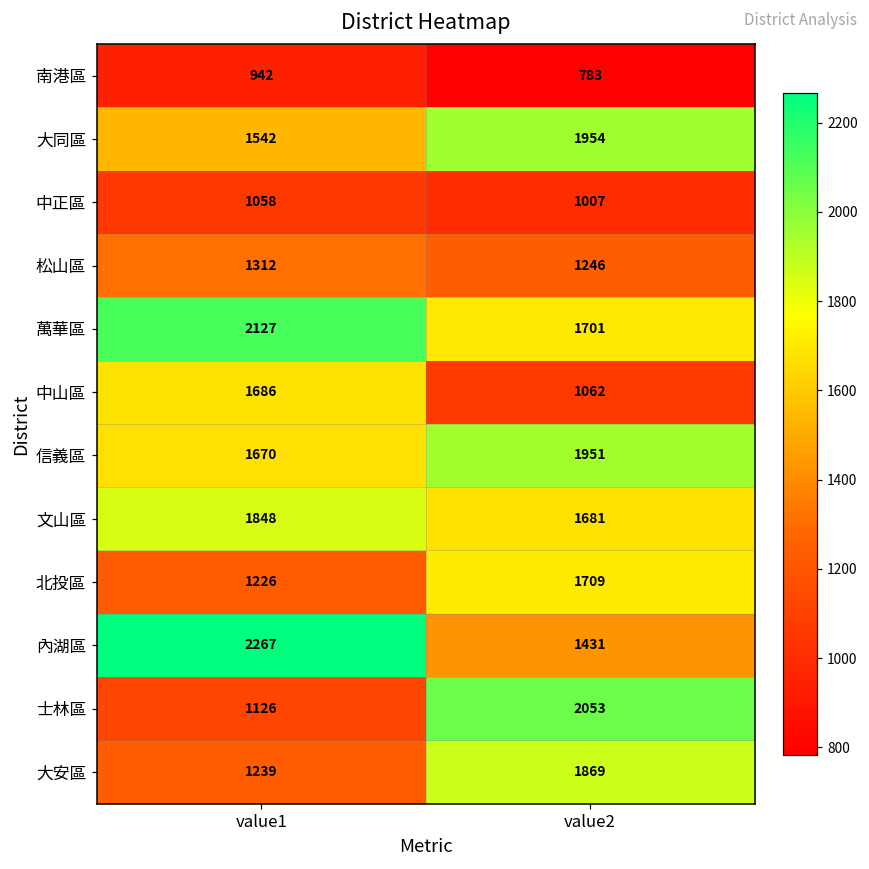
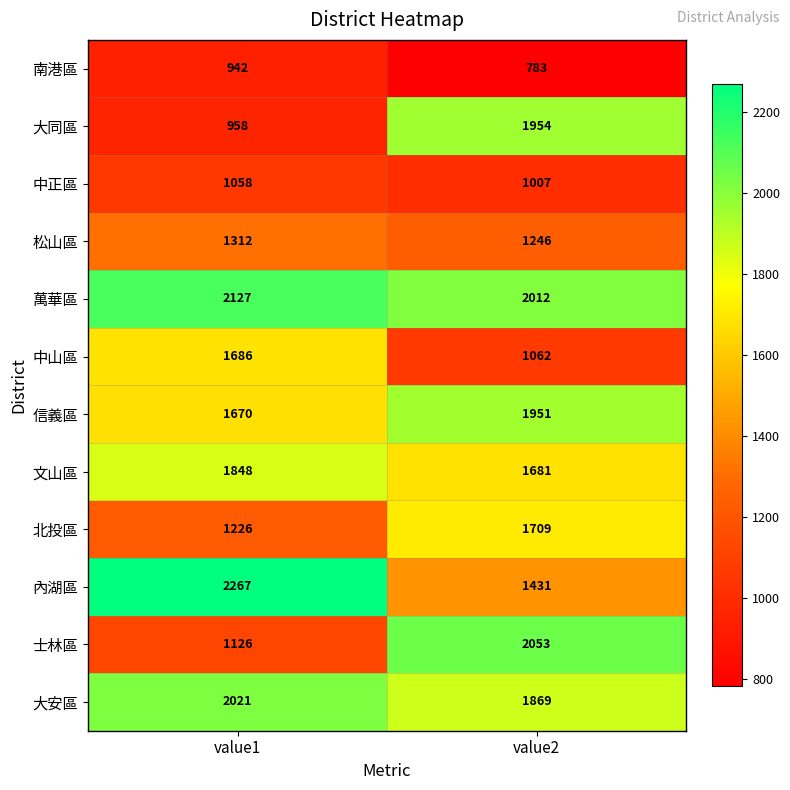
大同區, value1: 1542 -> 958
萬華區, value2: 1701 -> 2012
大安區, value1: 1239 -> 2021
